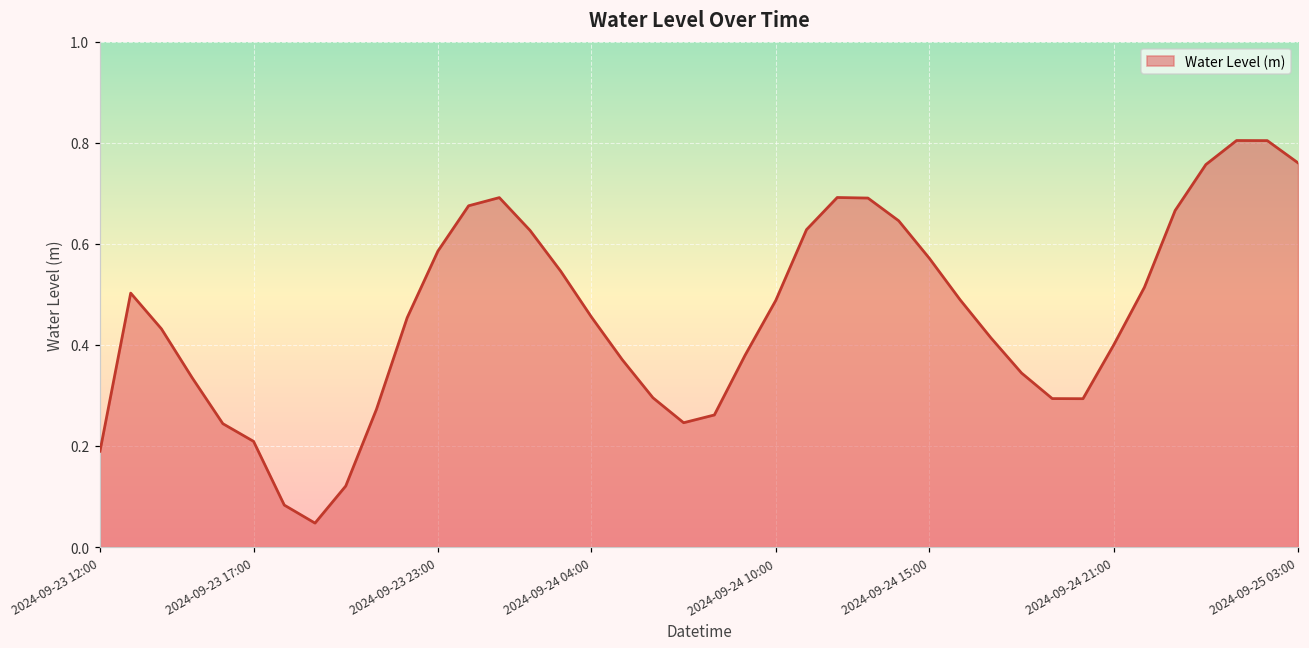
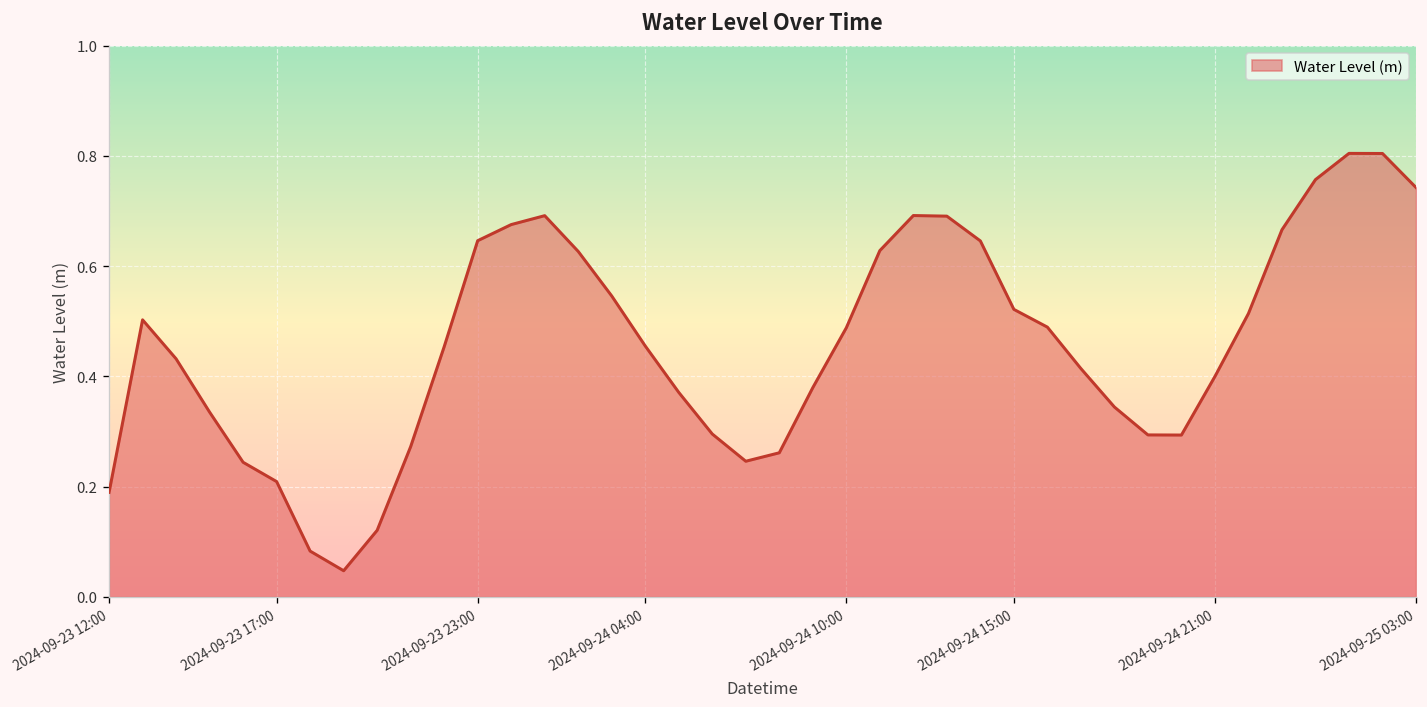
2024-09-23 23:00: 0.59 -> 0.65
2024-09-24 15:00: 0.57 -> 0.52
2024-09-25 03:00: 0.76 -> 0.74
